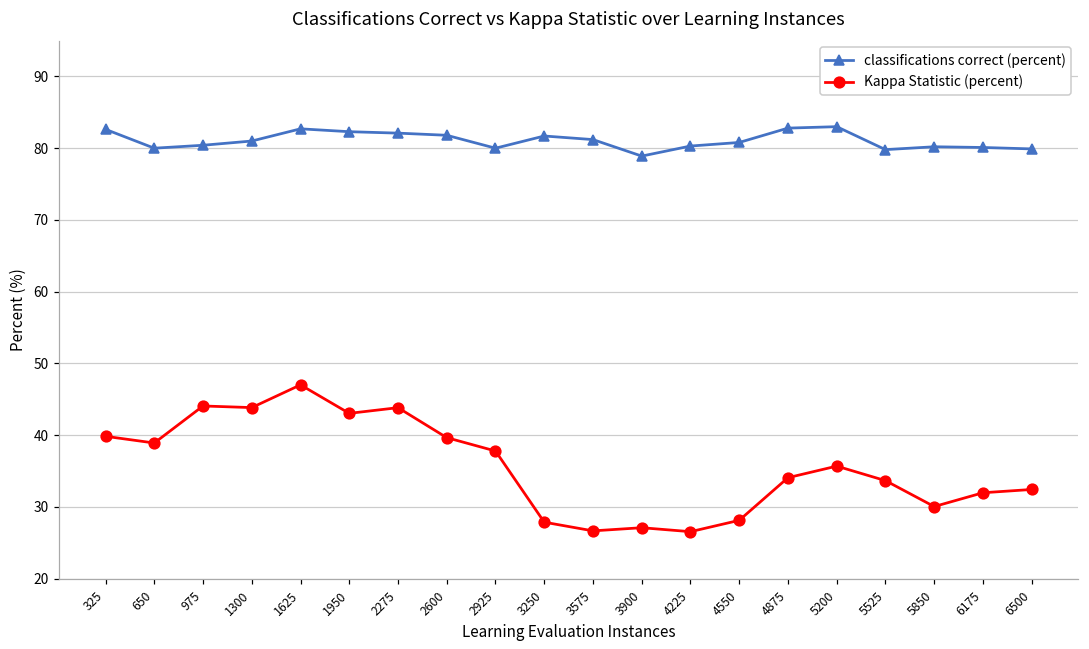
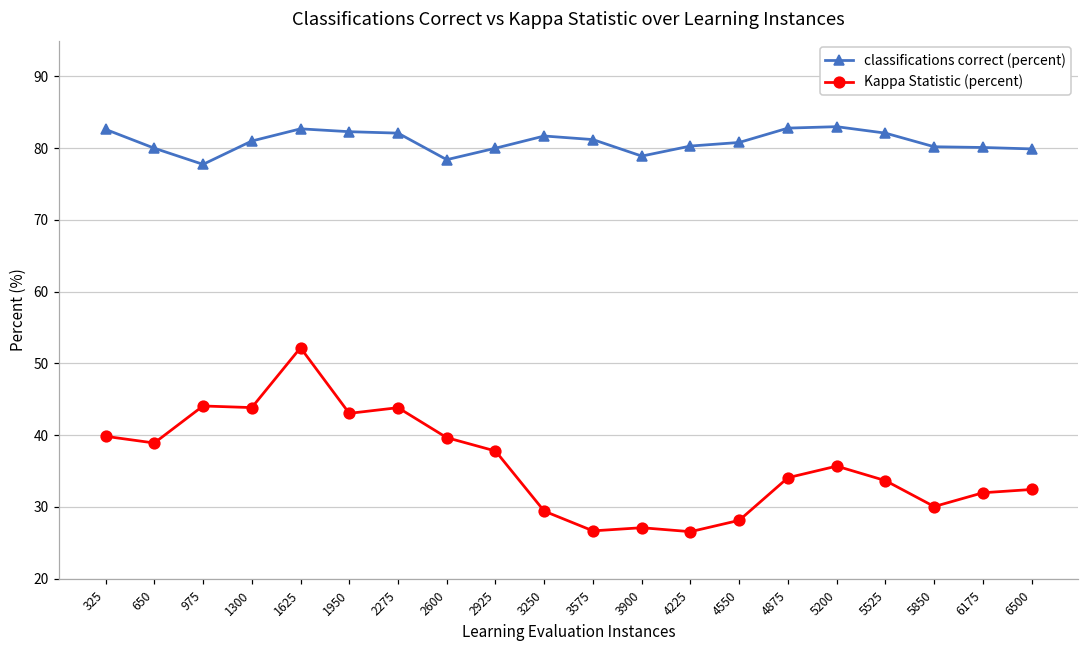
classifications correct (percent), 975: 80 -> 78
Kappa Statistic (percent), 1625: 47 -> 52
classifications correct (percent), 2600: 82 -> 78
Kappa Statistic (percent), 3250: 28 -> 29
classifications correct (percent), 5525: 80 -> 82
